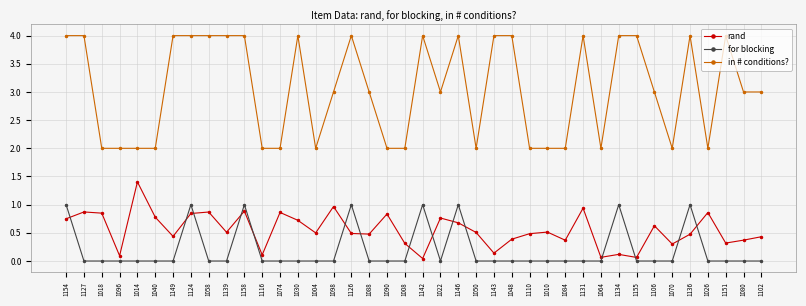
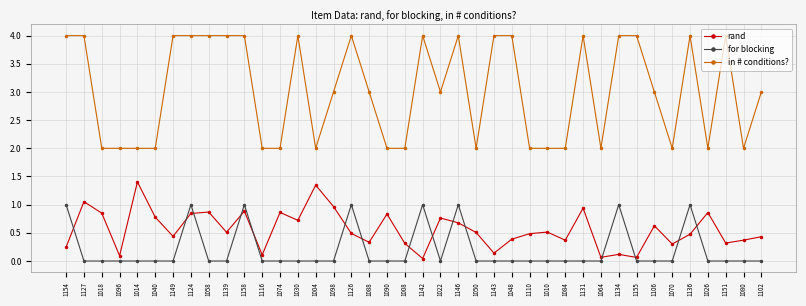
rand, 1154: 0.7 -> 0.2
rand, 1127: 0.9 -> 1.1
rand, 1004: 0.5 -> 1.3
rand, 1088: 0.5 -> 0.3
in # conditions?, 1080: 3 -> 2
